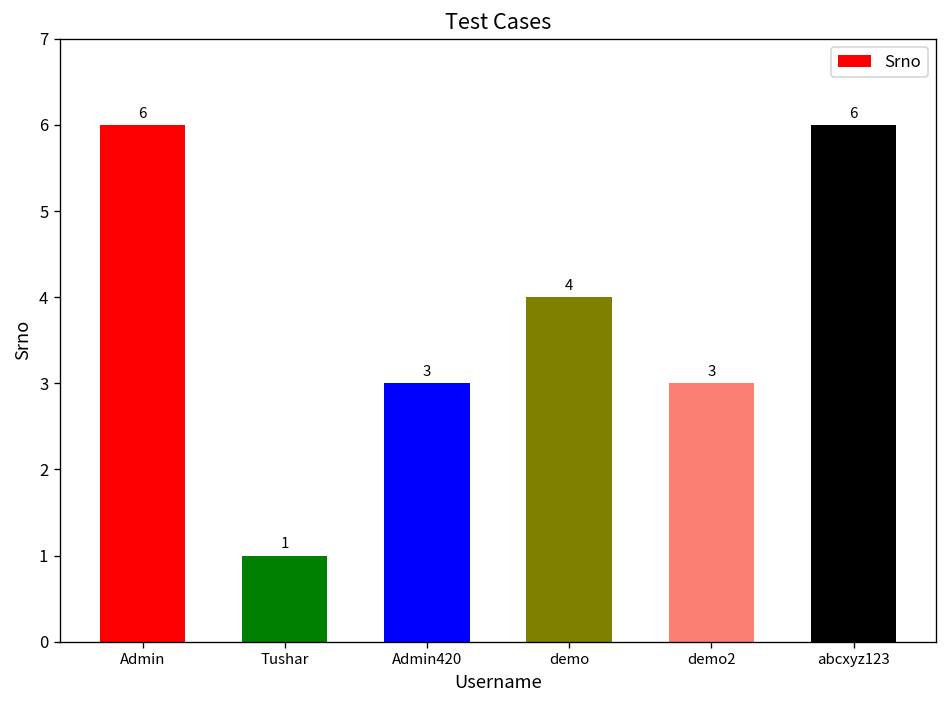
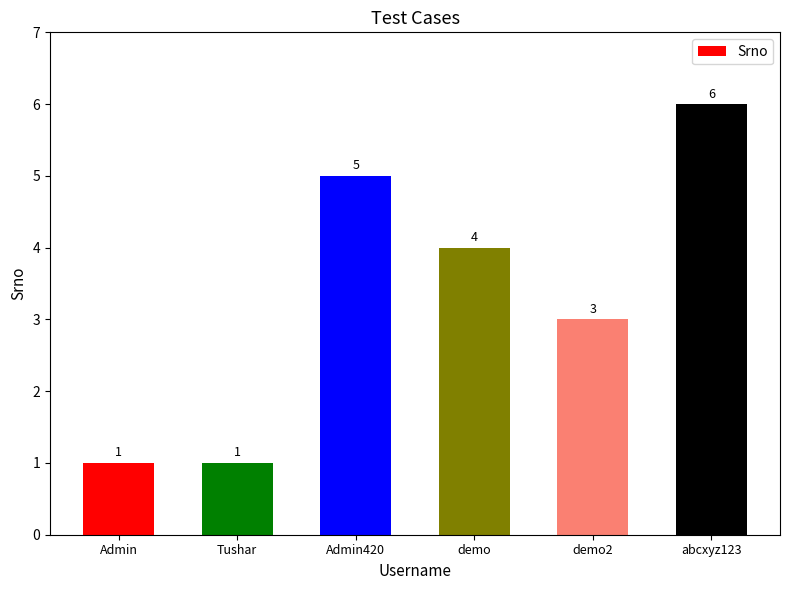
Admin: 6 -> 1
Admin420: 3 -> 5
